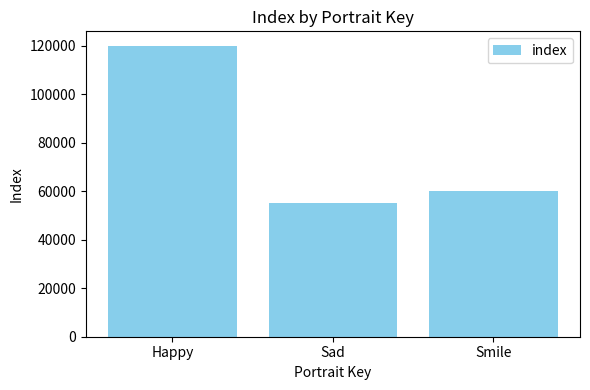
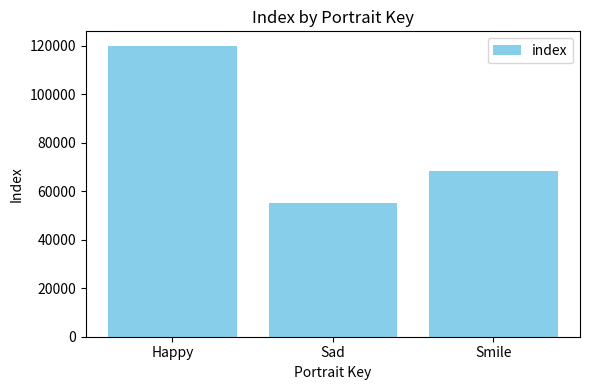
Smile: 60000 -> 69000
